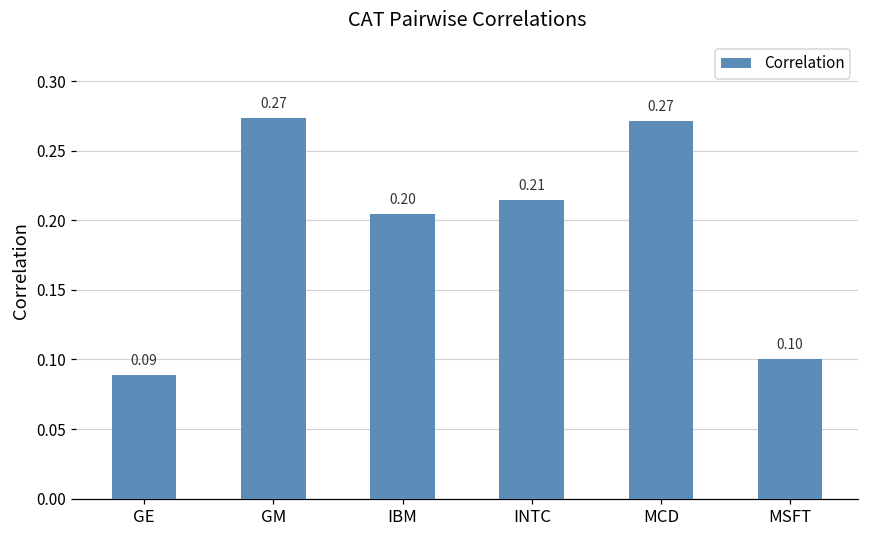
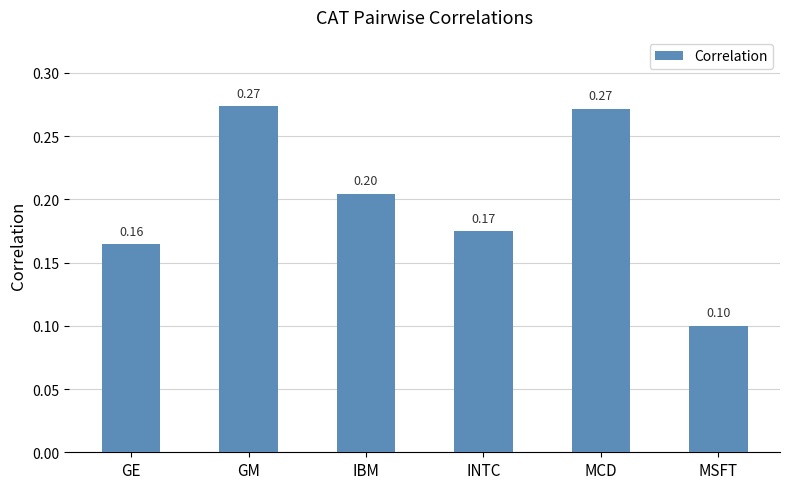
GE: 0.09 -> 0.16
INTC: 0.21 -> 0.17
